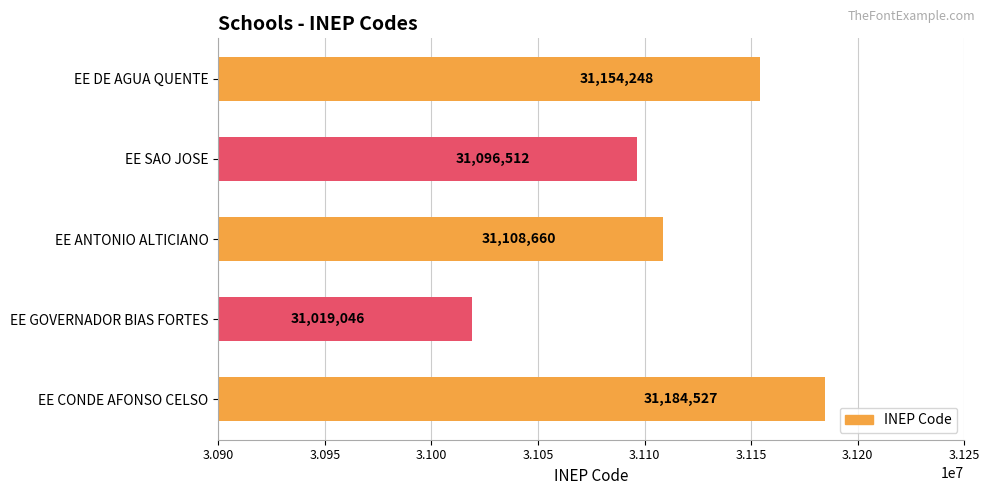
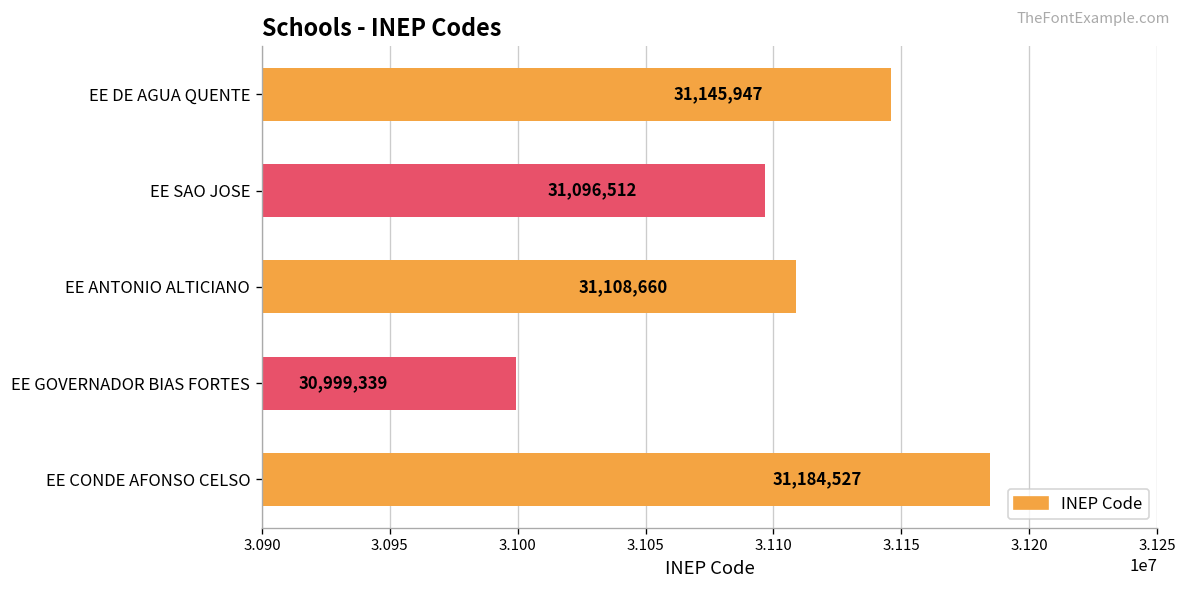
EE DE AGUA QUENTE: 31,154,248 -> 31,145,947
EE GOVERNADOR BIAS FORTES: 31,019,046 -> 30,999,339
